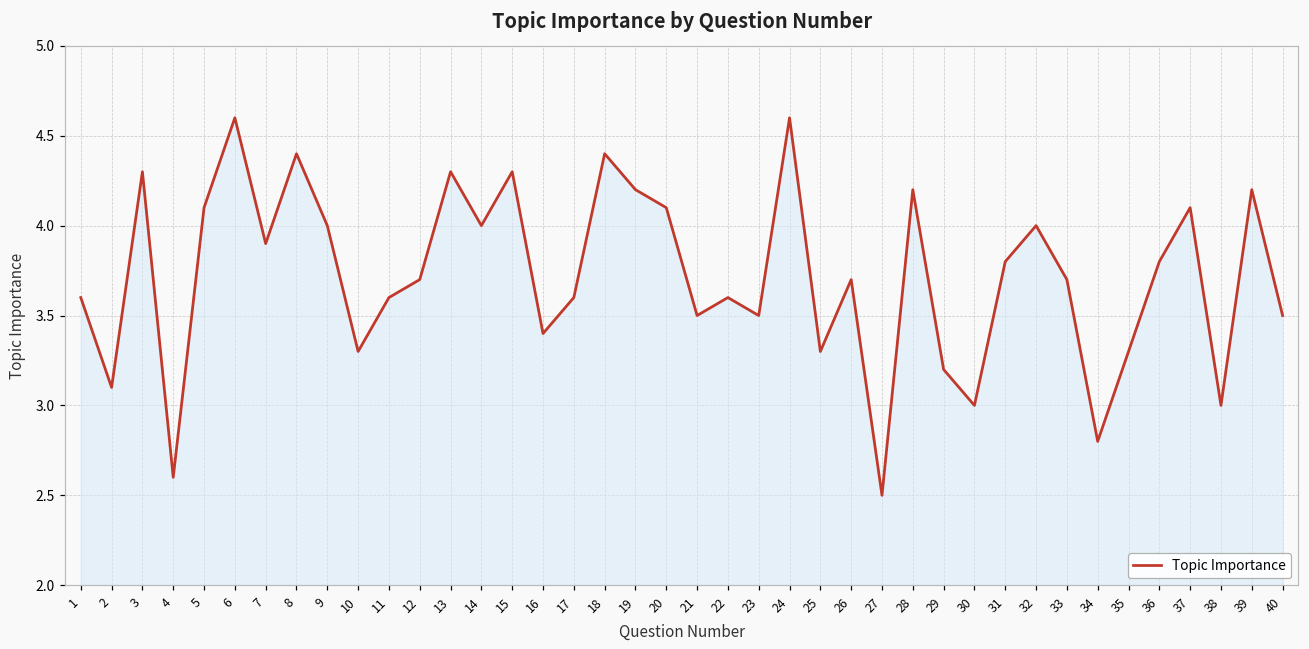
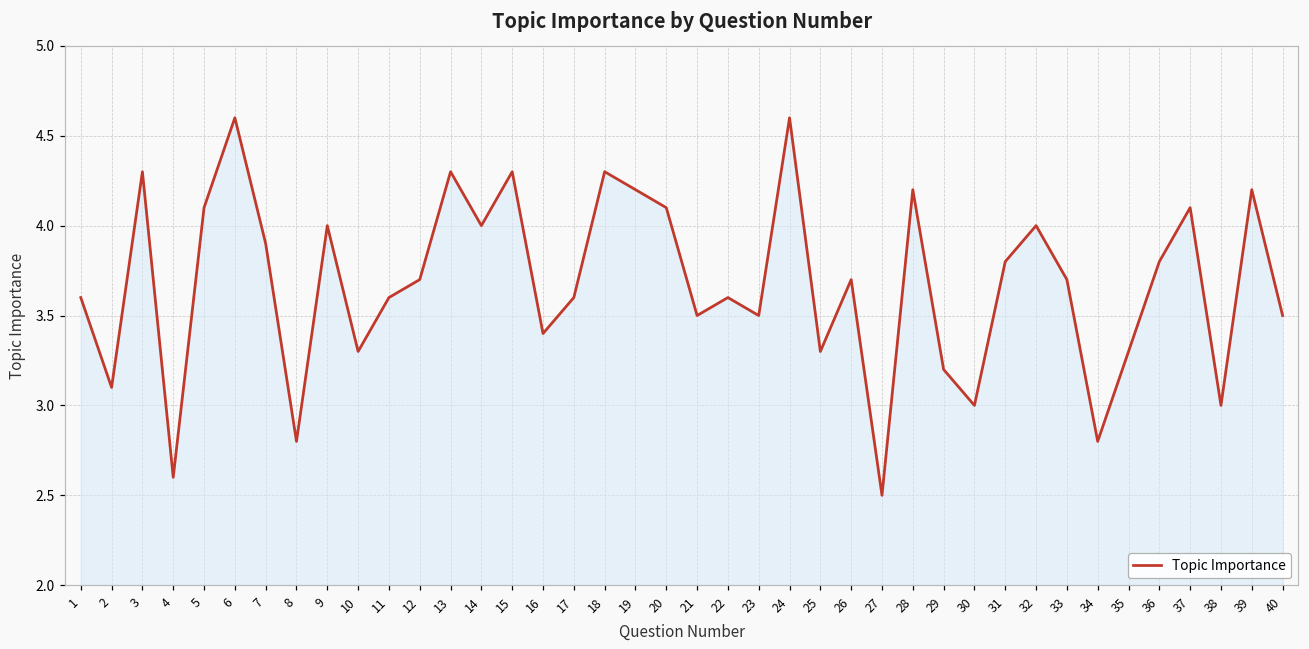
8: 4.4 -> 2.8
18: 4.4 -> 4.3
